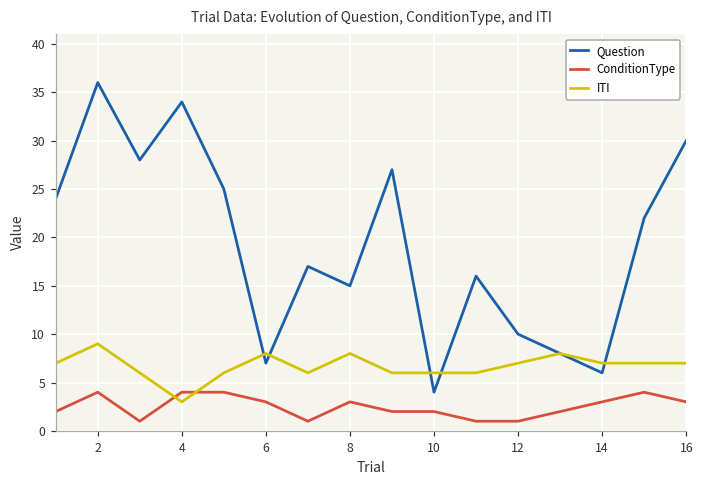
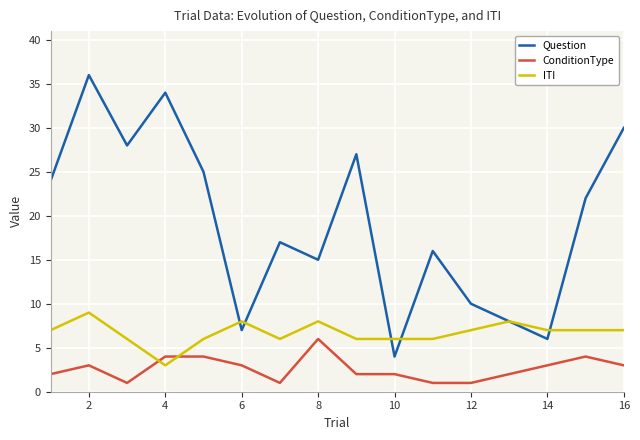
ConditionType, 2: 4 -> 3
ConditionType, 8: 3 -> 6
